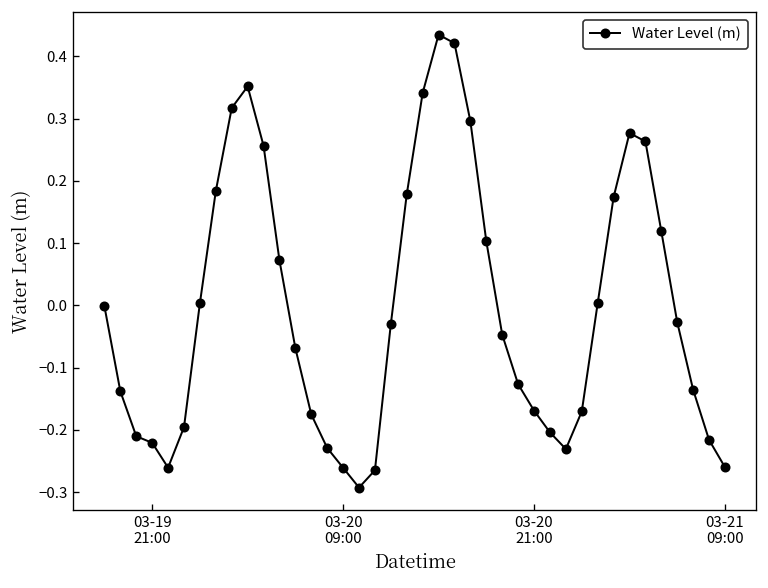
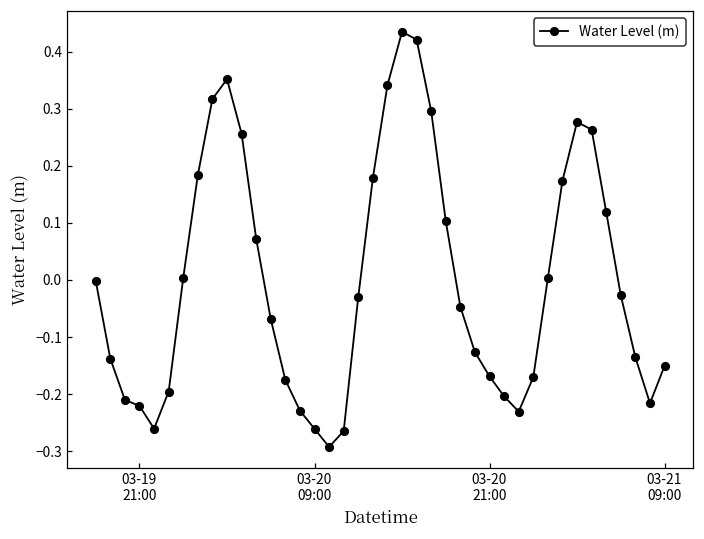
03-21 09:00: -0.26 -> -0.15
